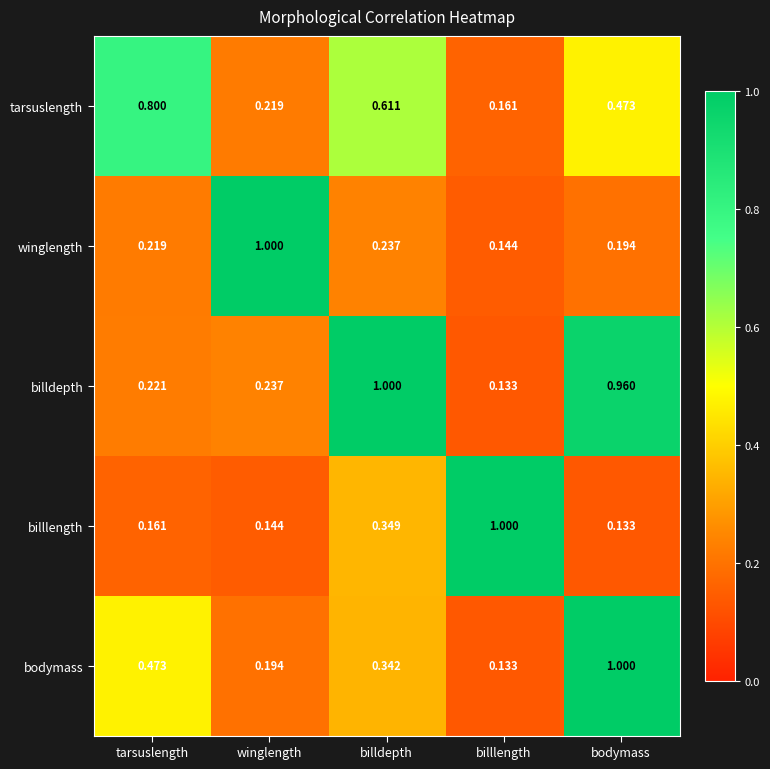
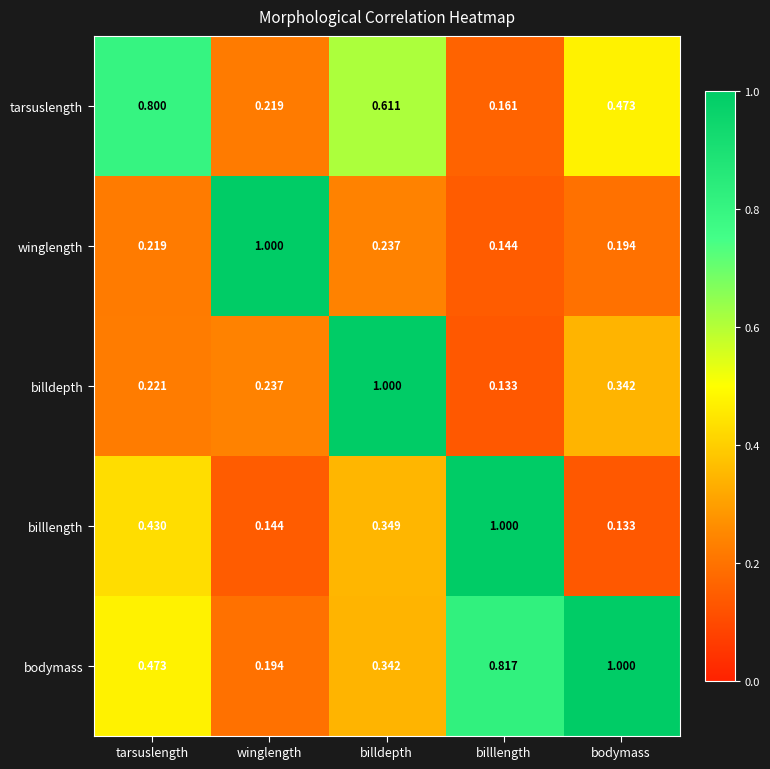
billdepth, bodymass: 0.960 -> 0.342
billlength, tarsuslength: 0.161 -> 0.430
bodymass, billlength: 0.133 -> 0.817
